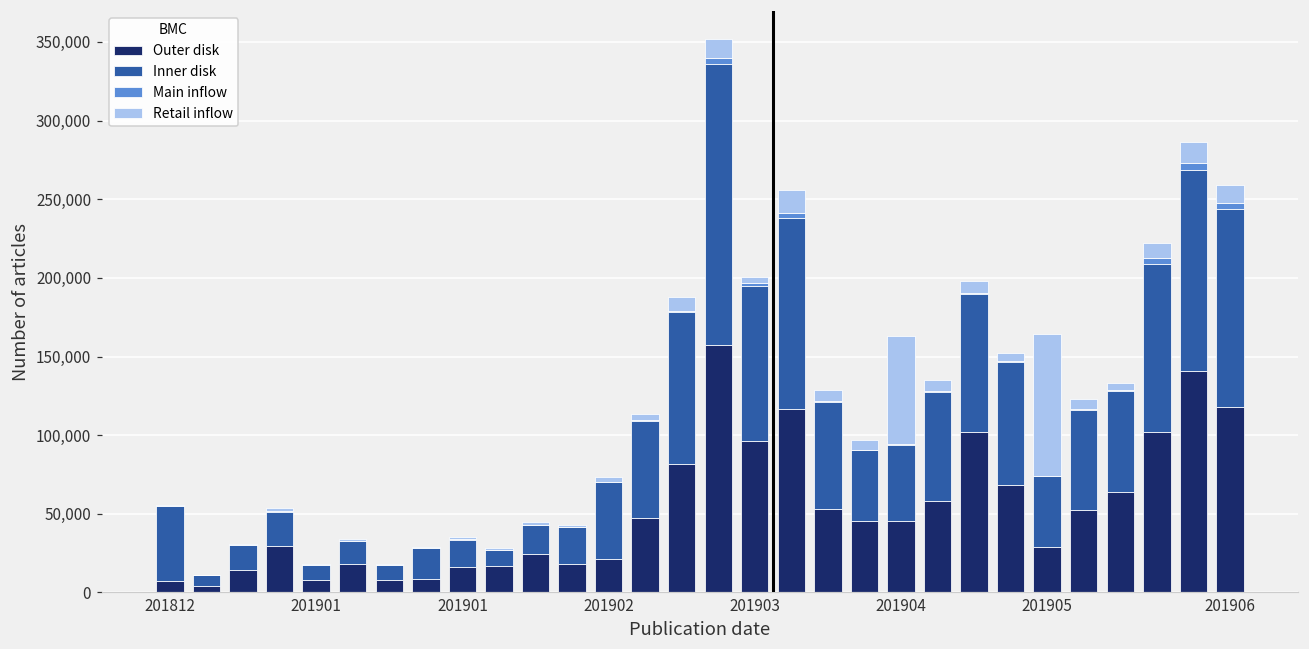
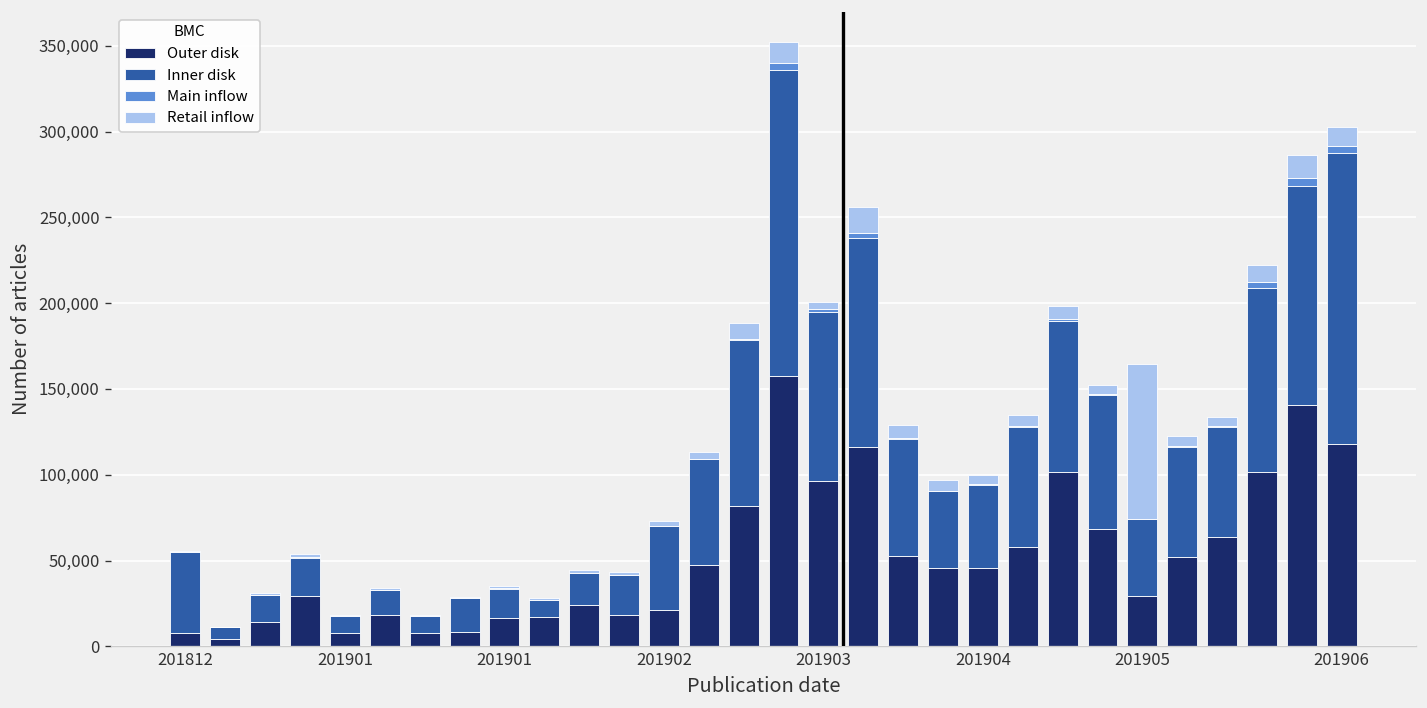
Retail inflow, 201904: 69,000 -> 6,000
Inner disk, 201906: 126,000 -> 170,000
